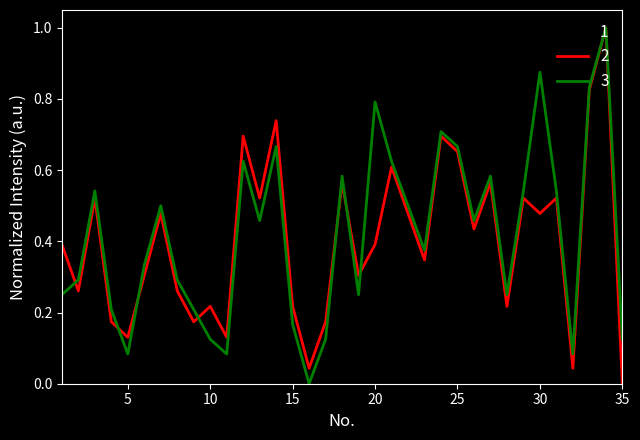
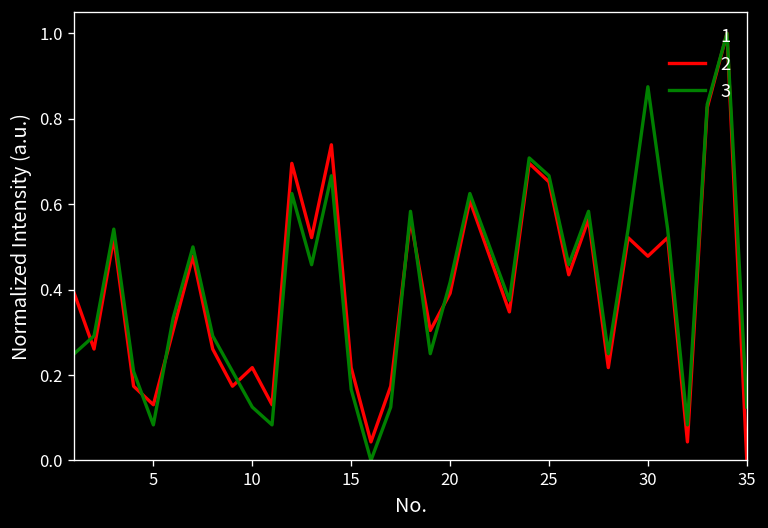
3, 20: 0.79 -> 0.42
